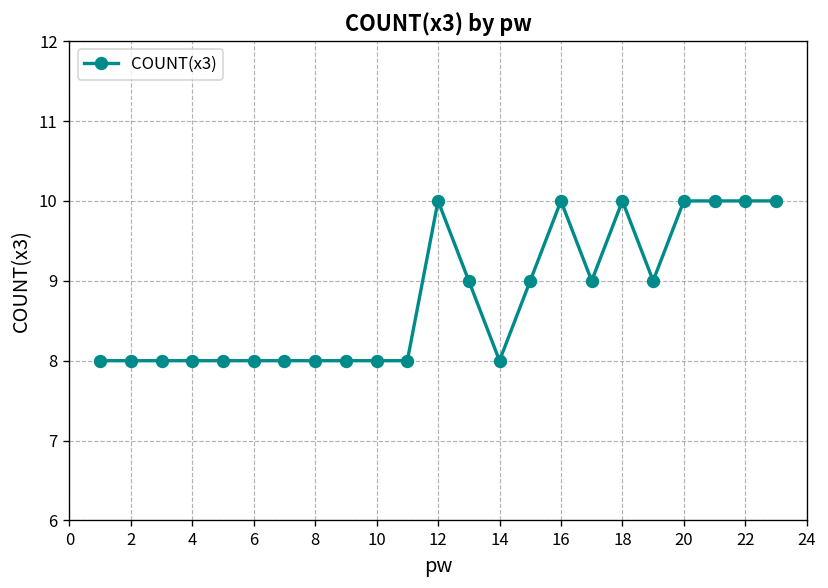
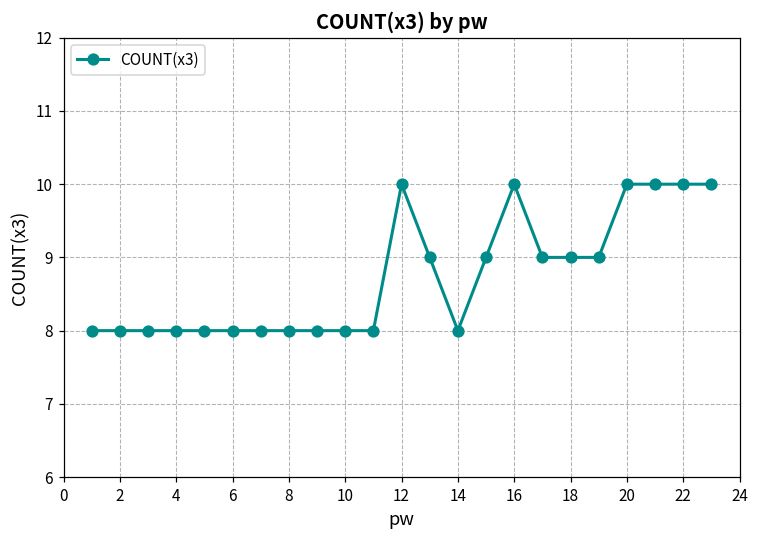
18: 10 -> 9
